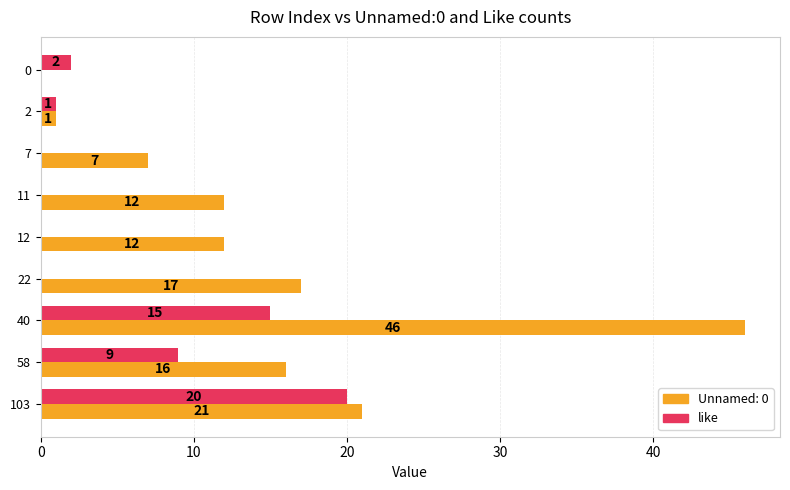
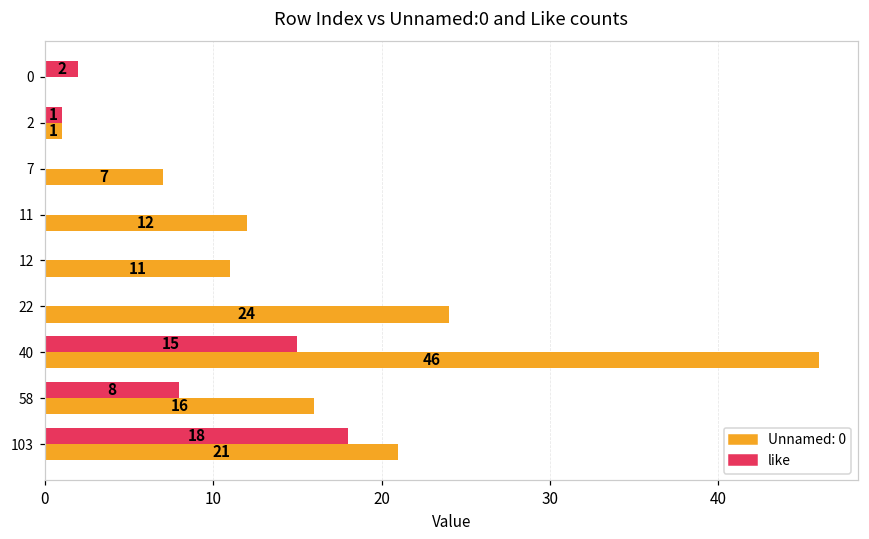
Unnamed: 0, 12: 12 -> 11
Unnamed: 0, 22: 17 -> 24
like, 58: 9 -> 8
like, 103: 20 -> 18
